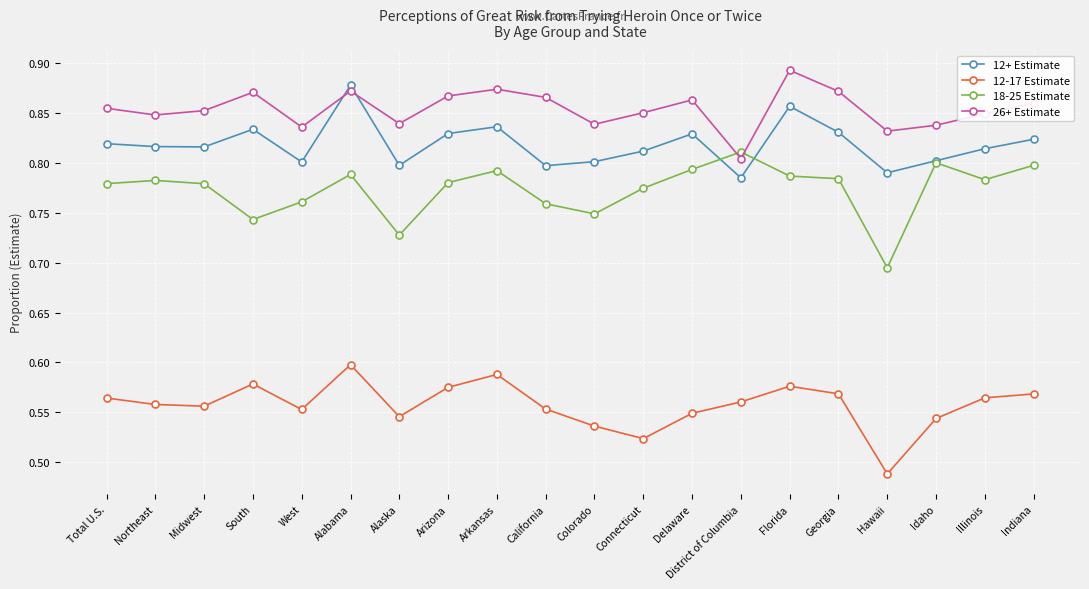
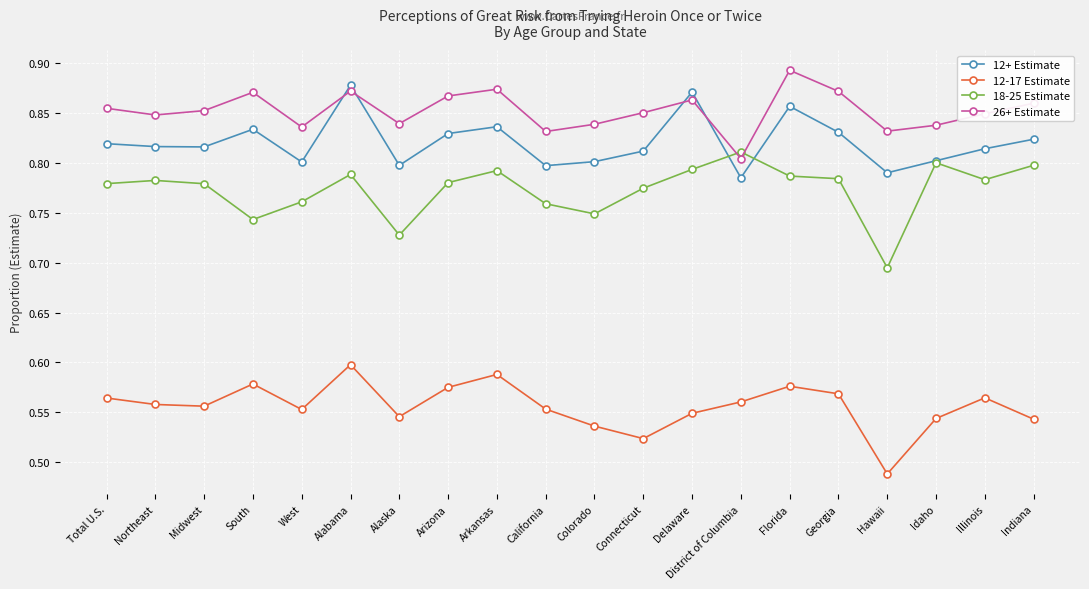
26+ Estimate, California: 0.87 -> 0.83
12+ Estimate, Delaware: 0.83 -> 0.87
12-17 Estimate, Indiana: 0.57 -> 0.54
